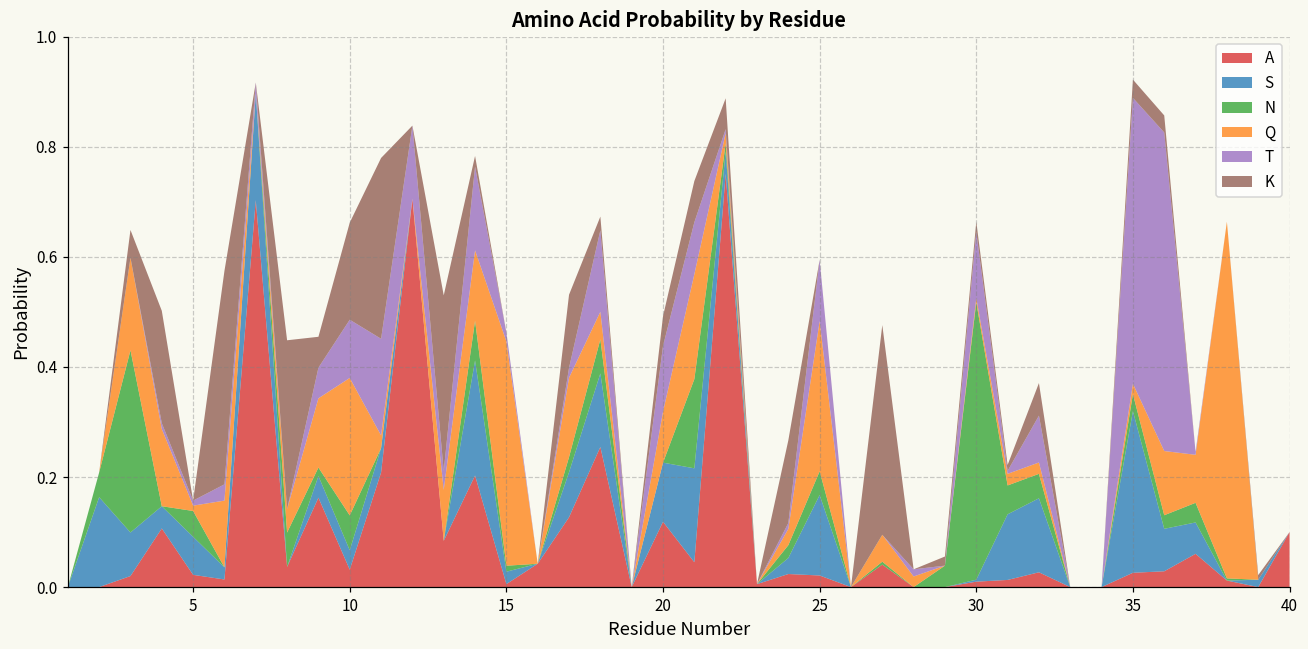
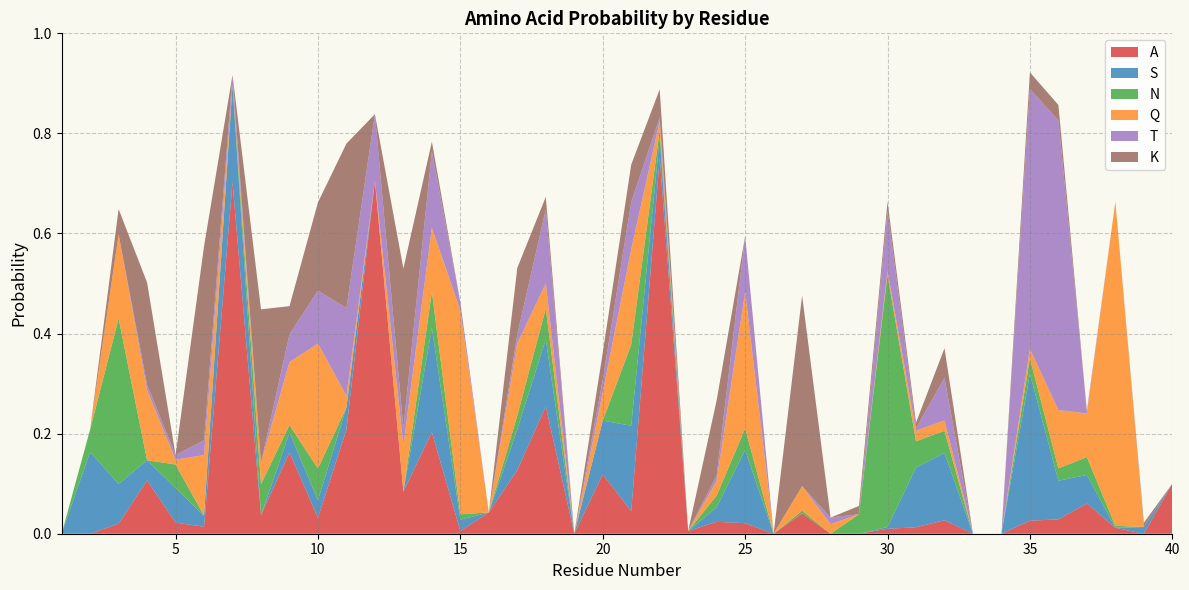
Q, 20: 0.09 -> 0.06
T, 20: 0.12 -> 0.02
